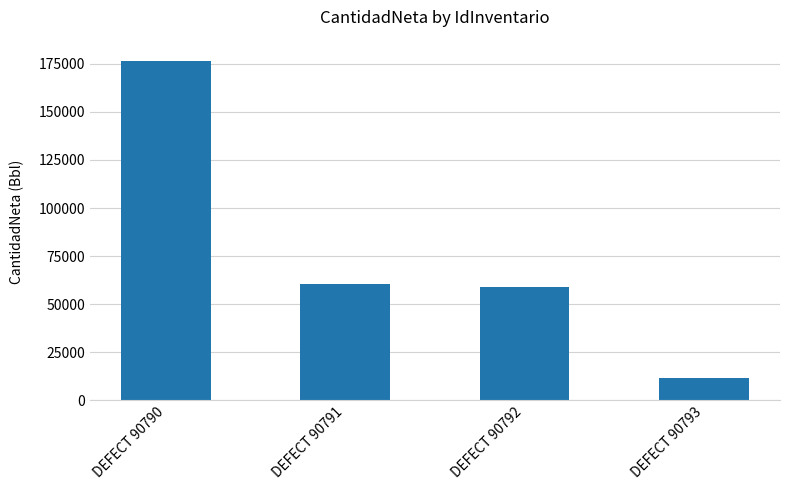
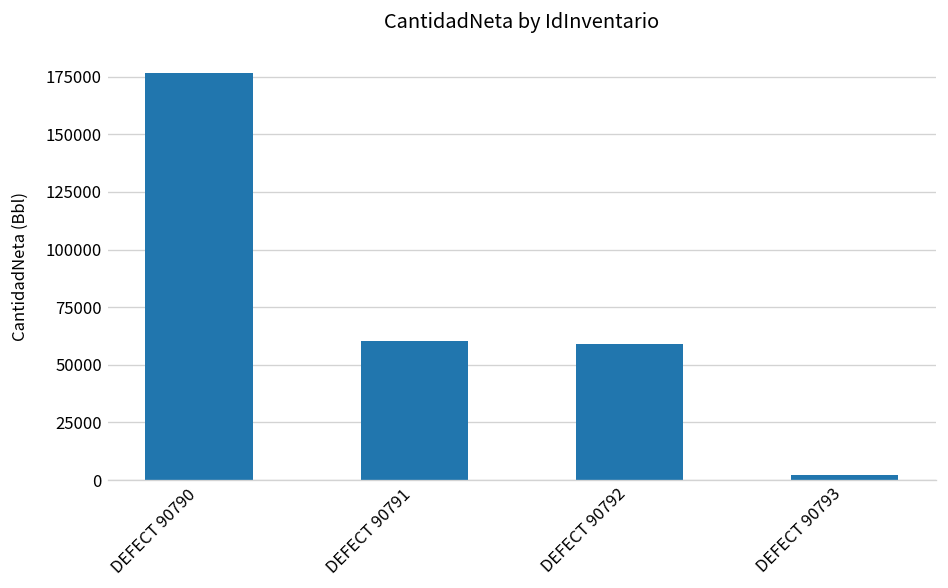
DEFECT 90793: 11000 -> 2000
